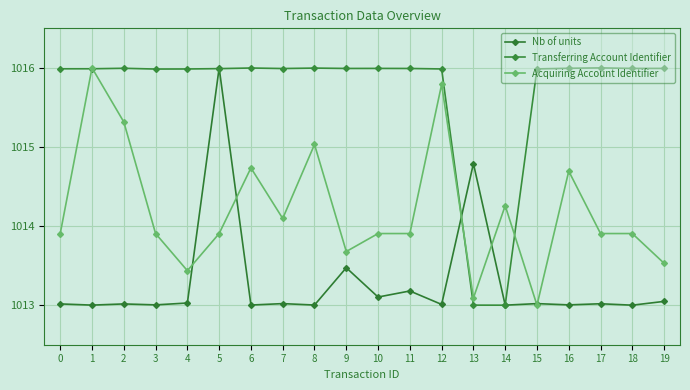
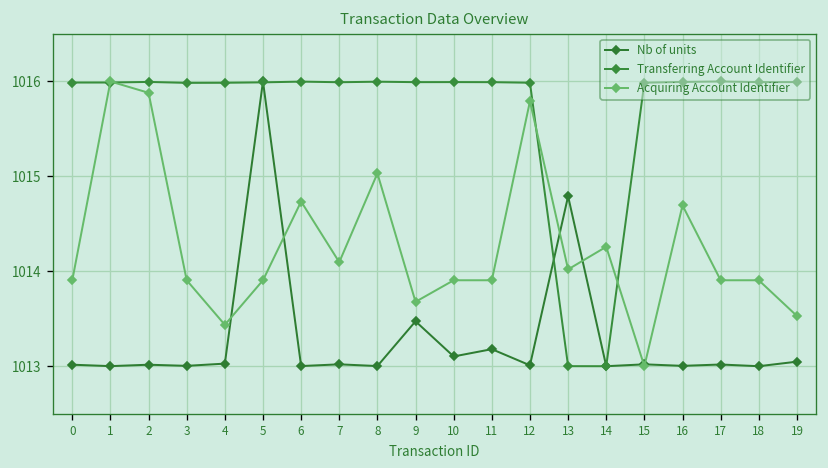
Acquiring Account Identifier, 2: 1015.3 -> 1015.9
Acquiring Account Identifier, 13: 1013.1 -> 1014.0
